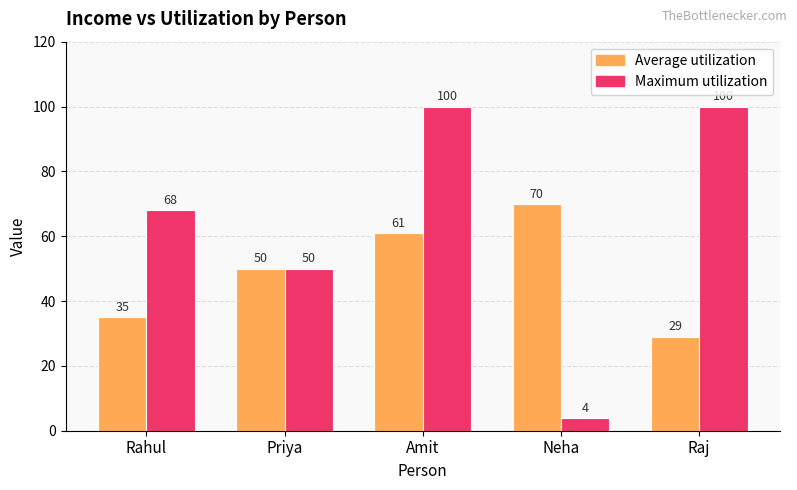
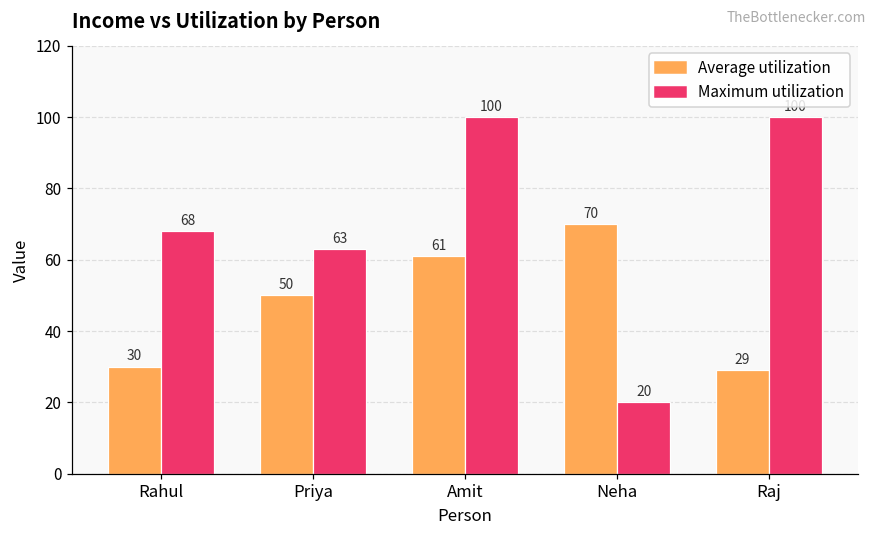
Average utilization, Rahul: 35 -> 30
Maximum utilization, Priya: 50 -> 63
Maximum utilization, Neha: 4 -> 20
